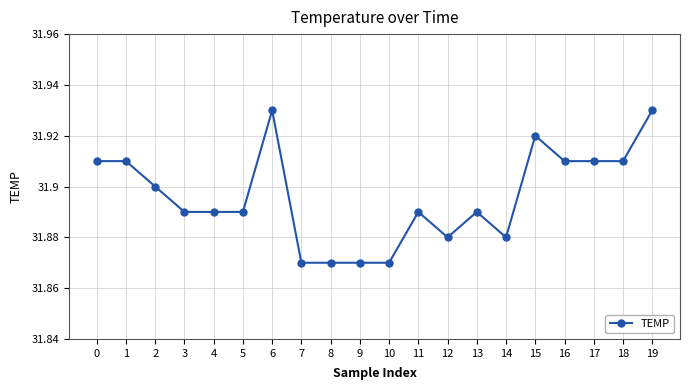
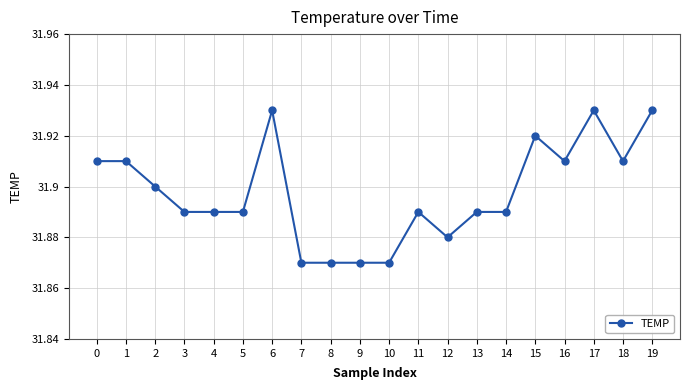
14: 31.88 -> 31.89
17: 31.91 -> 31.93
